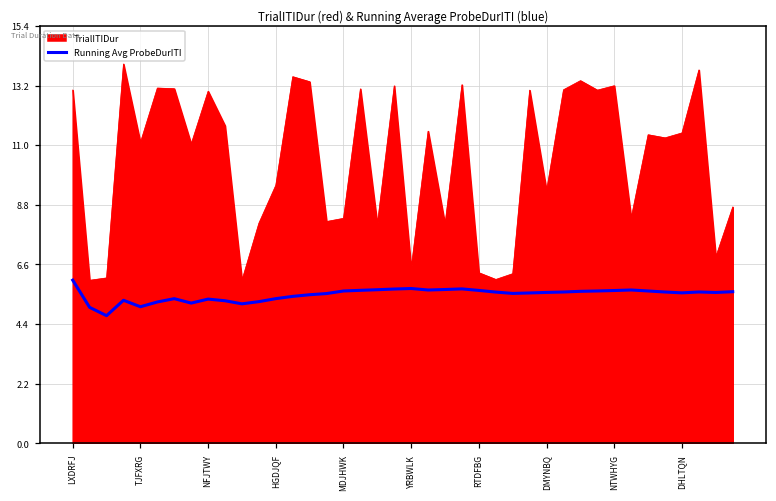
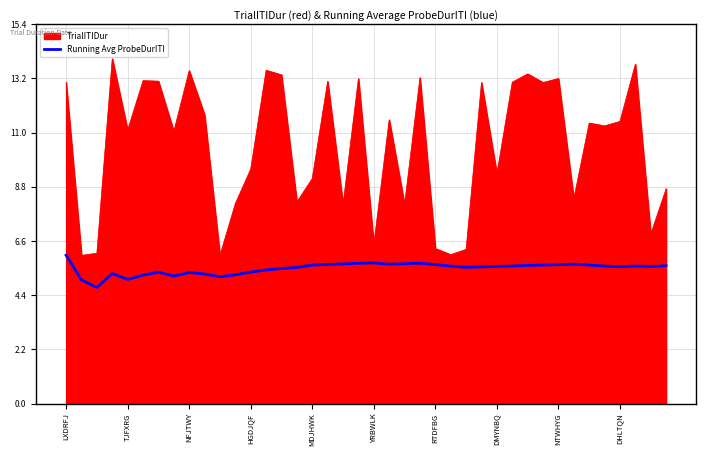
TrialITIDur, NFJTWY: 13.0 -> 13.5
TrialITIDur, MDJHWK: 8.3 -> 9.1
